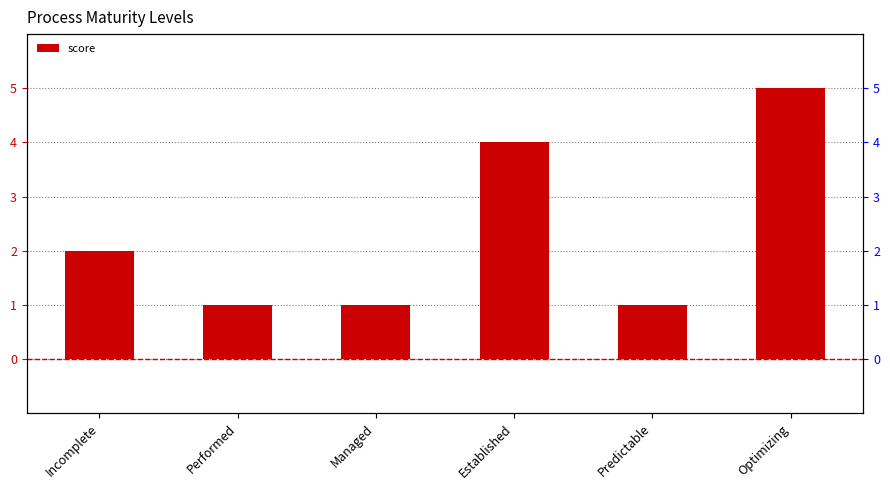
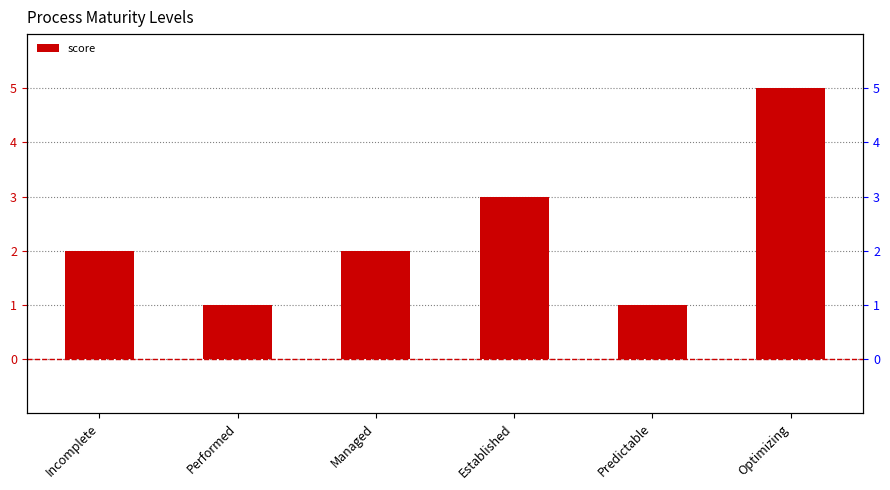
Managed: 1 -> 2
Established: 4 -> 3
